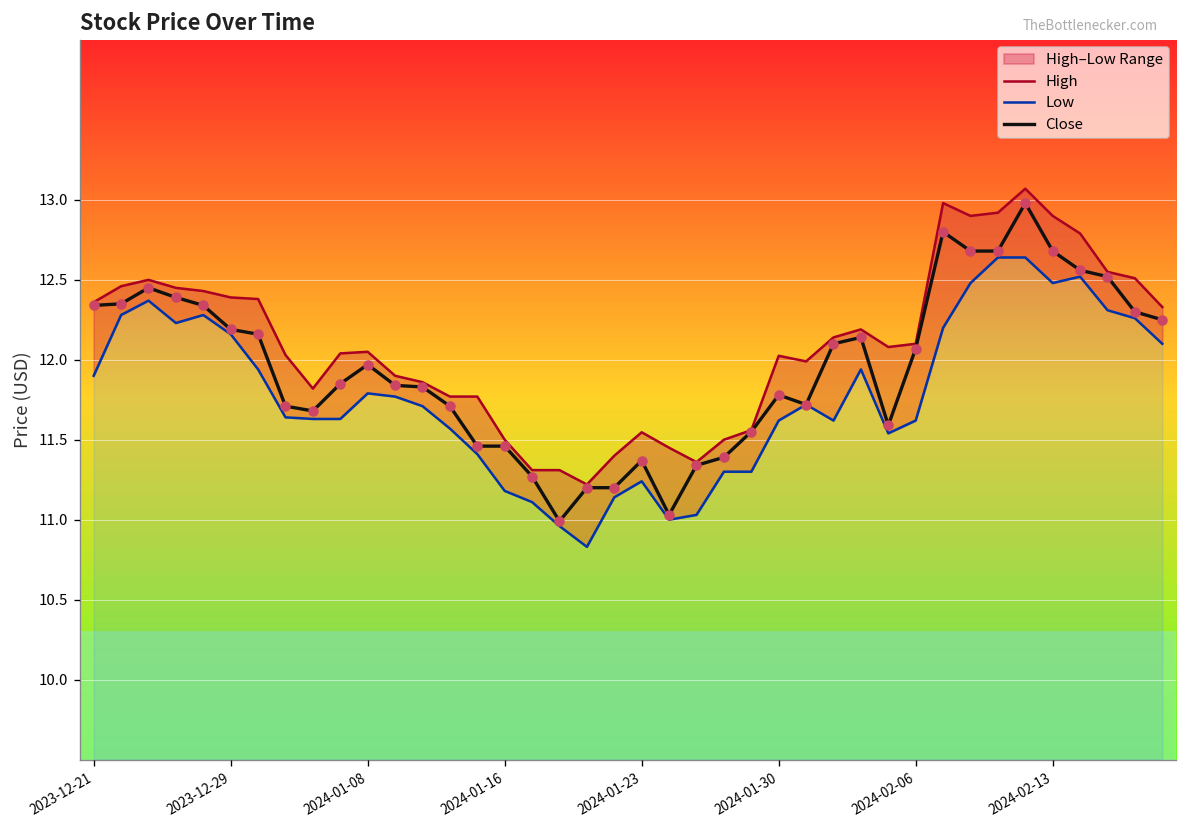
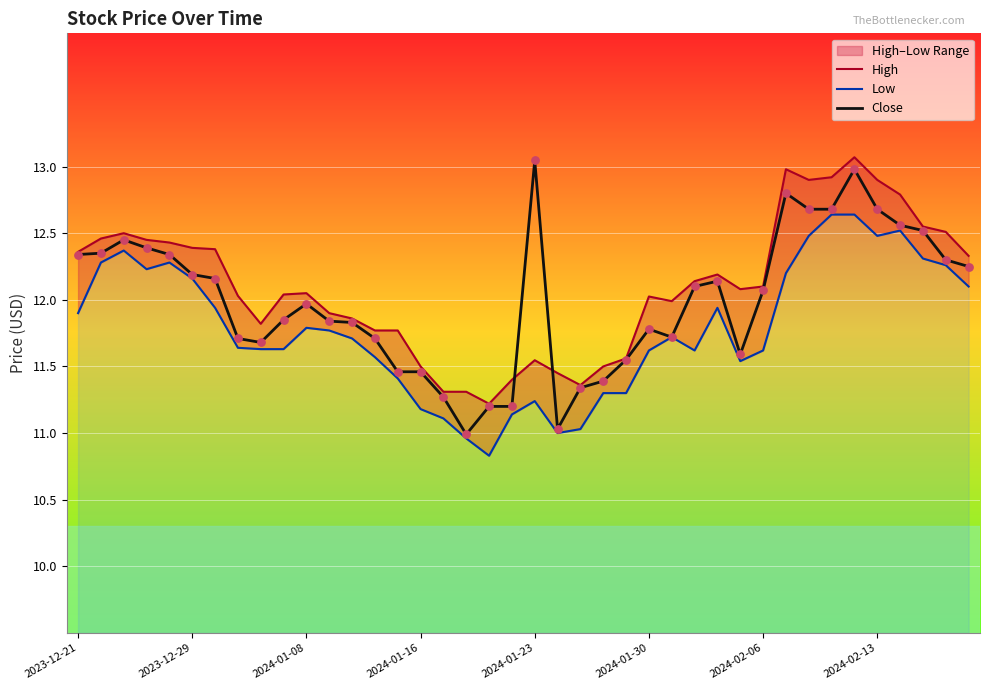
Close, 2024-01-23: 11.37 -> 13.05
